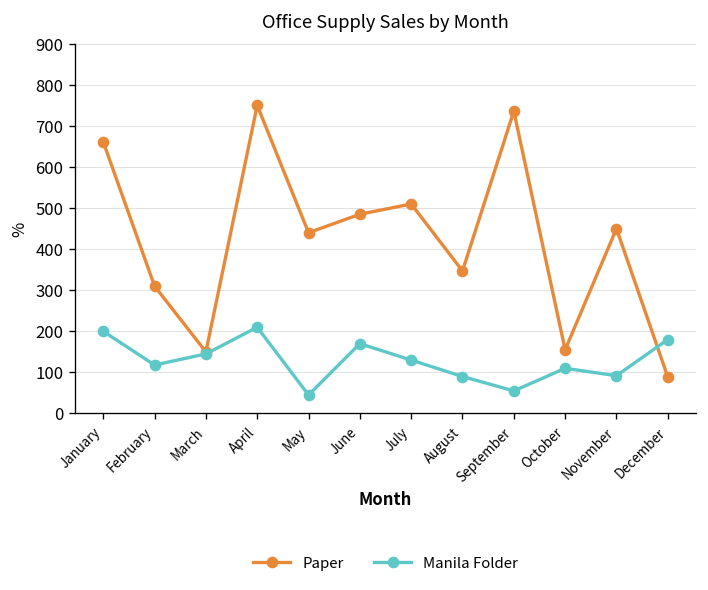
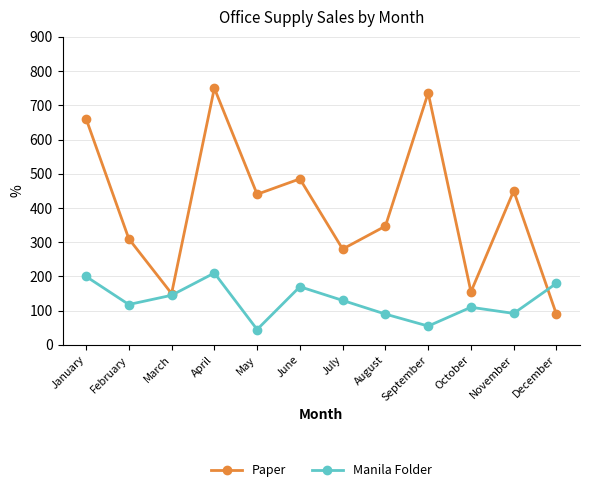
Paper, July: 510 -> 280
